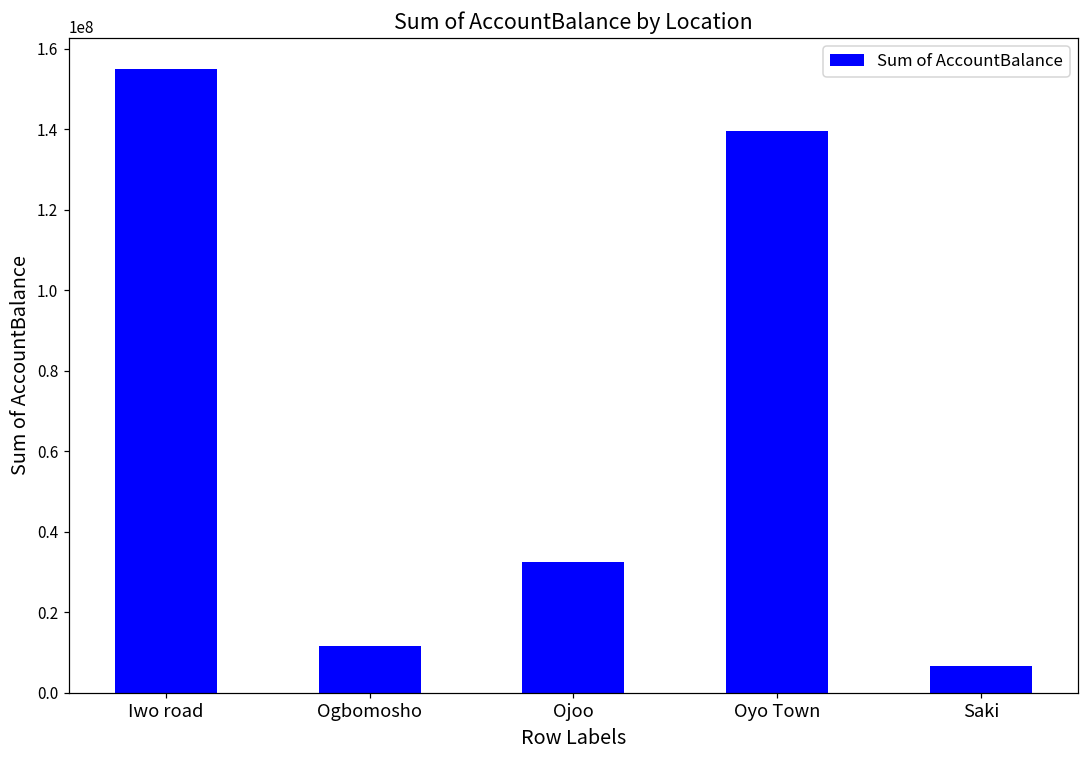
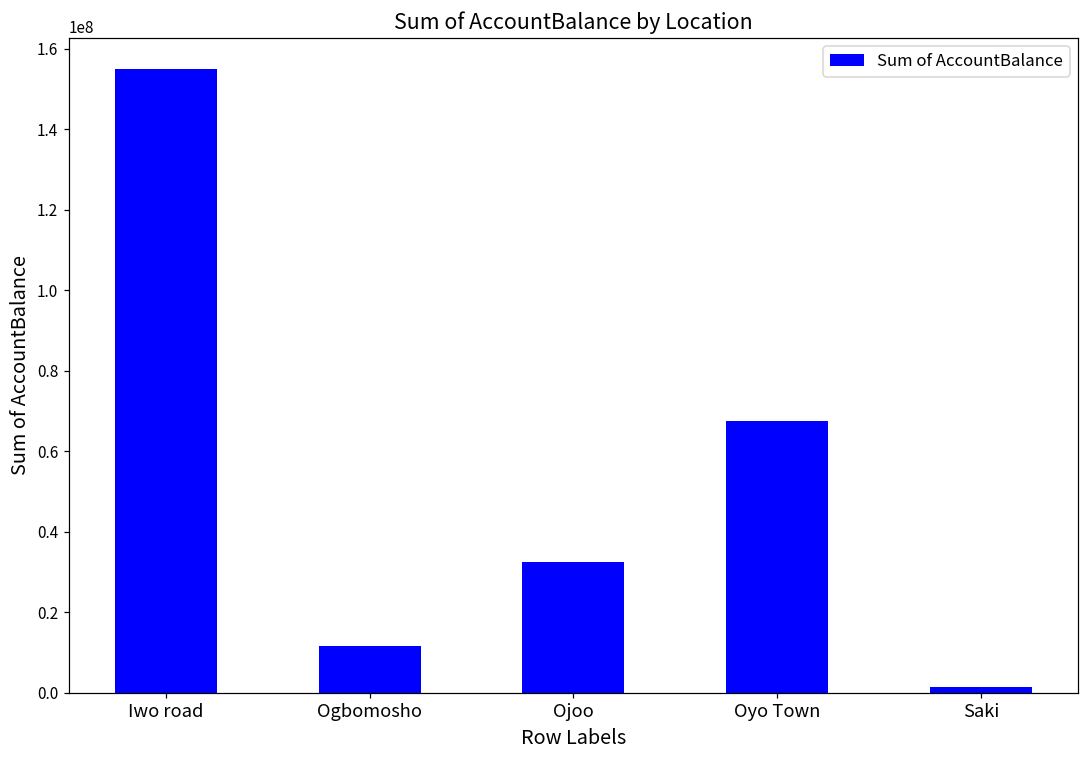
Oyo Town: 140000000 -> 67000000
Saki: 7000000 -> 1000000
